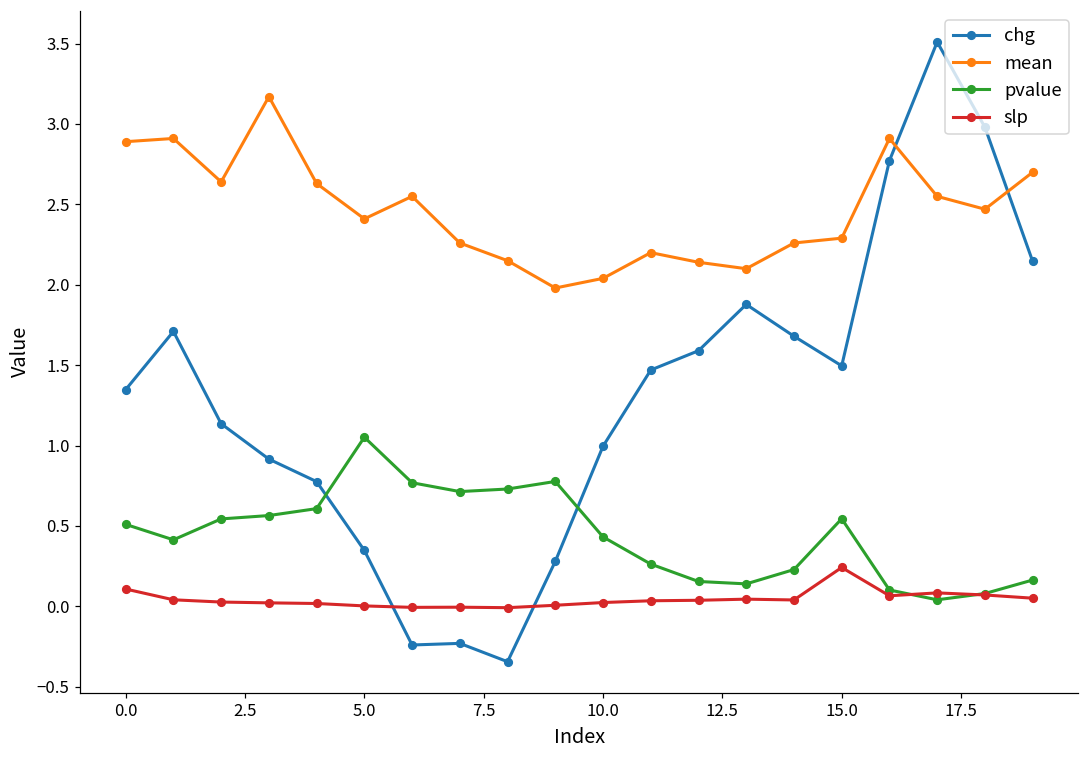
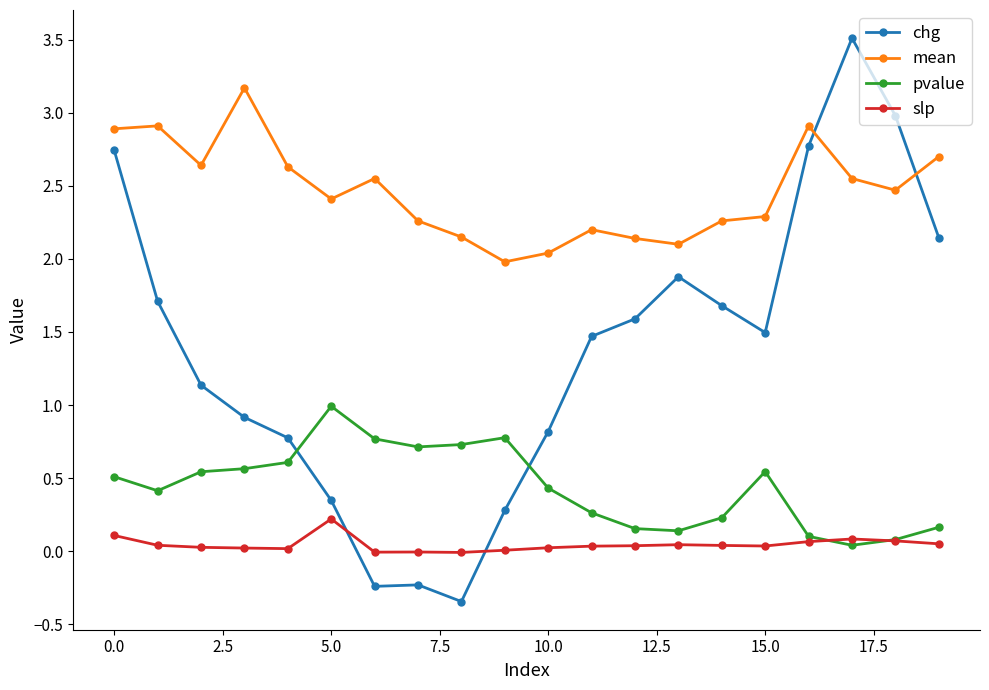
chg, 0.0: 1.35 -> 2.74
pvalue, 5.0: 1.05 -> 0.99
slp, 5.0: 0.00 -> 0.22
chg, 10.0: 1.00 -> 0.82
slp, 15.0: 0.24 -> 0.04
